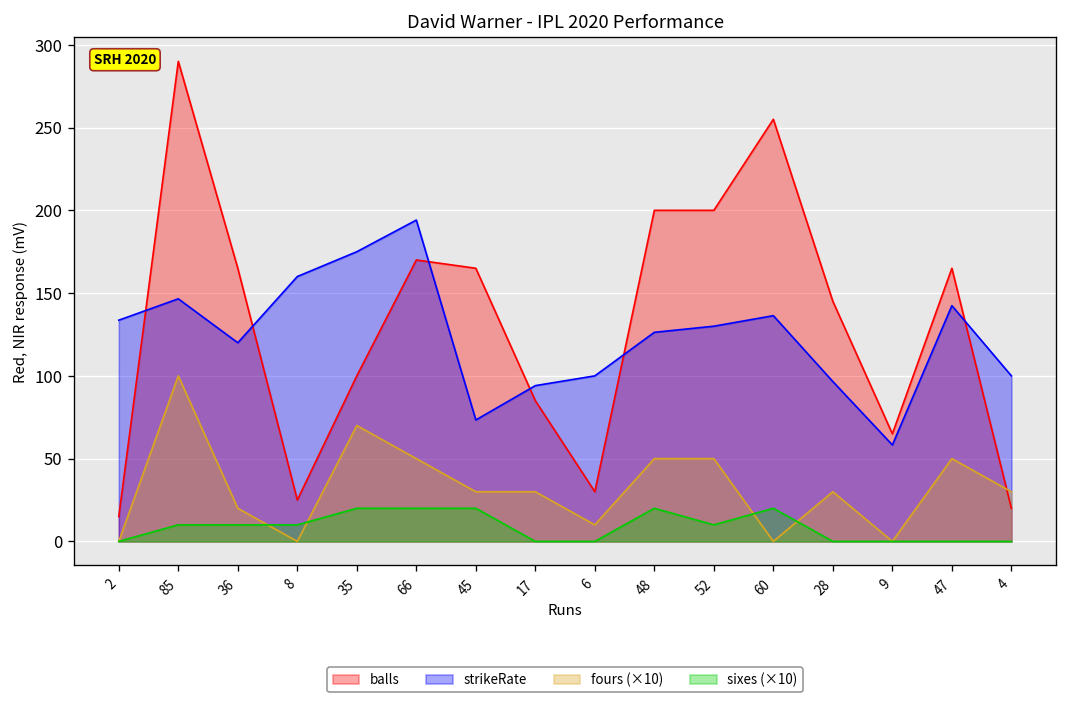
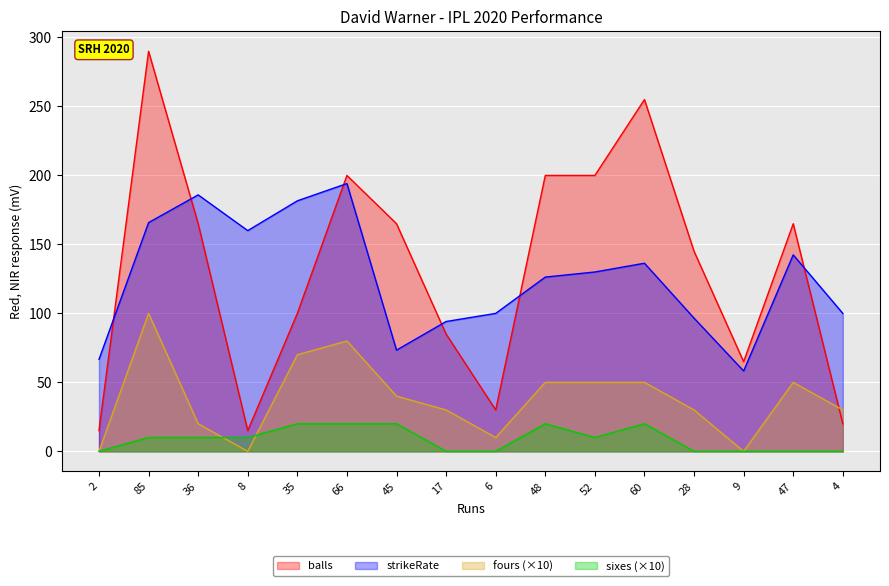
strikeRate, 2: 134 -> 67
strikeRate, 85: 147 -> 166
strikeRate, 36: 120 -> 186
balls, 8: 25 -> 15
strikeRate, 35: 175 -> 182
balls, 66: 170 -> 200
fours (×10), 66: 50 -> 80
fours (×10), 45: 30 -> 40
fours (×10), 60: 0 -> 50
